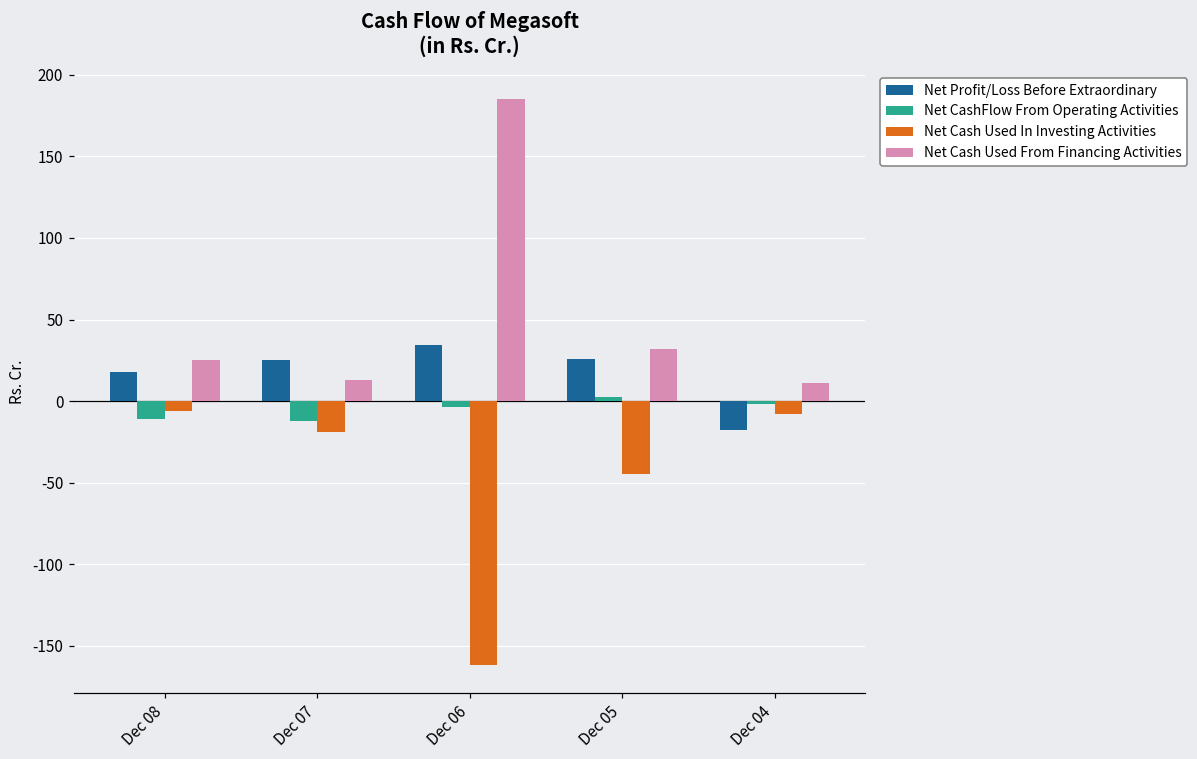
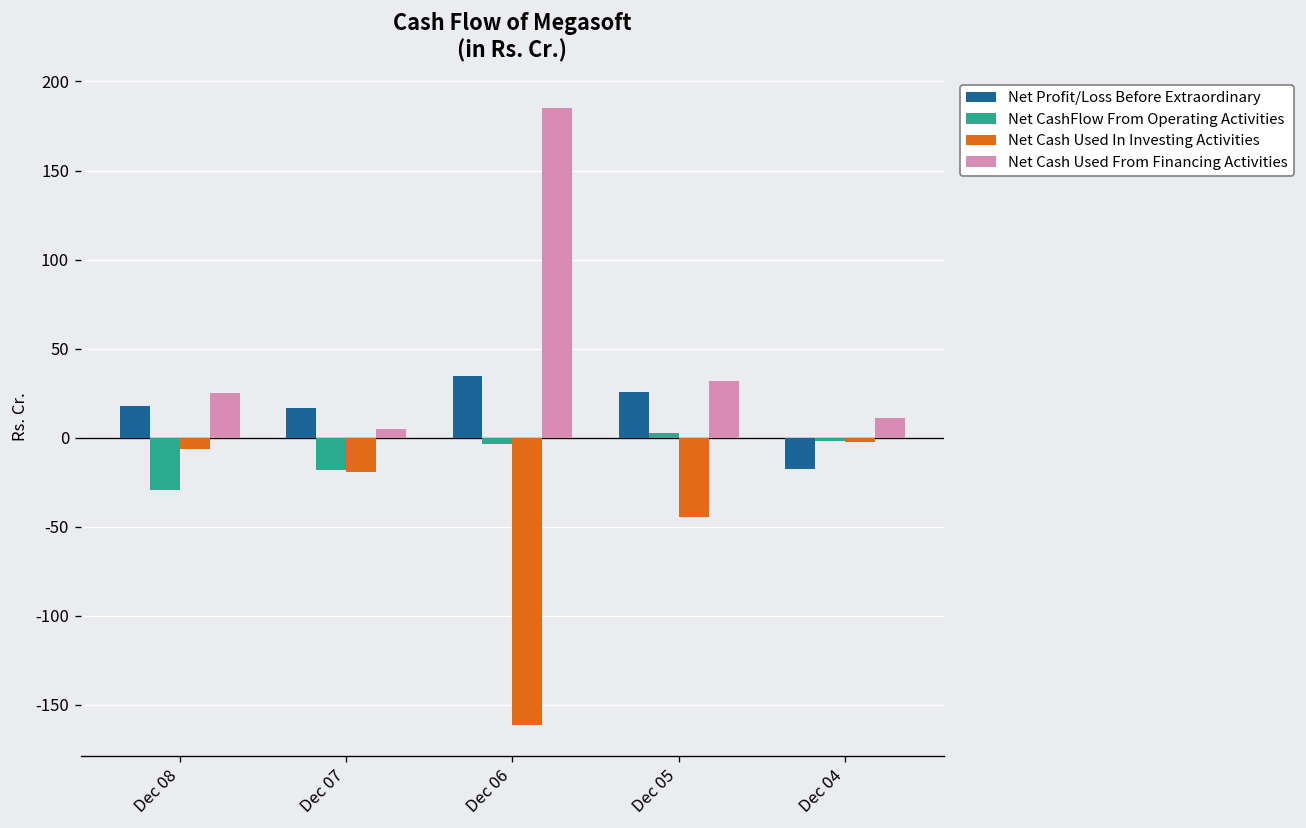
Net CashFlow From Operating Activities, Dec 08: -11 -> -30
Net Profit/Loss Before Extraordinary, Dec 07: 25 -> 16
Net CashFlow From Operating Activities, Dec 07: -12 -> -18
Net Cash Used From Financing Activities, Dec 07: 13 -> 5
Net Cash Used In Investing Activities, Dec 04: -8 -> -3
